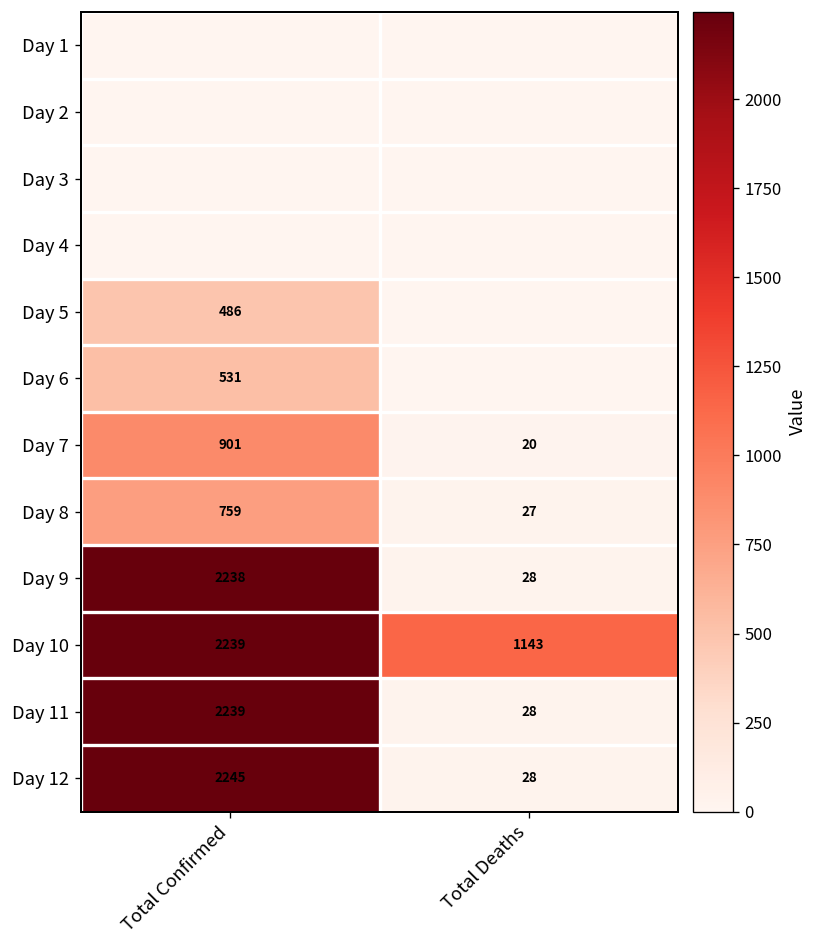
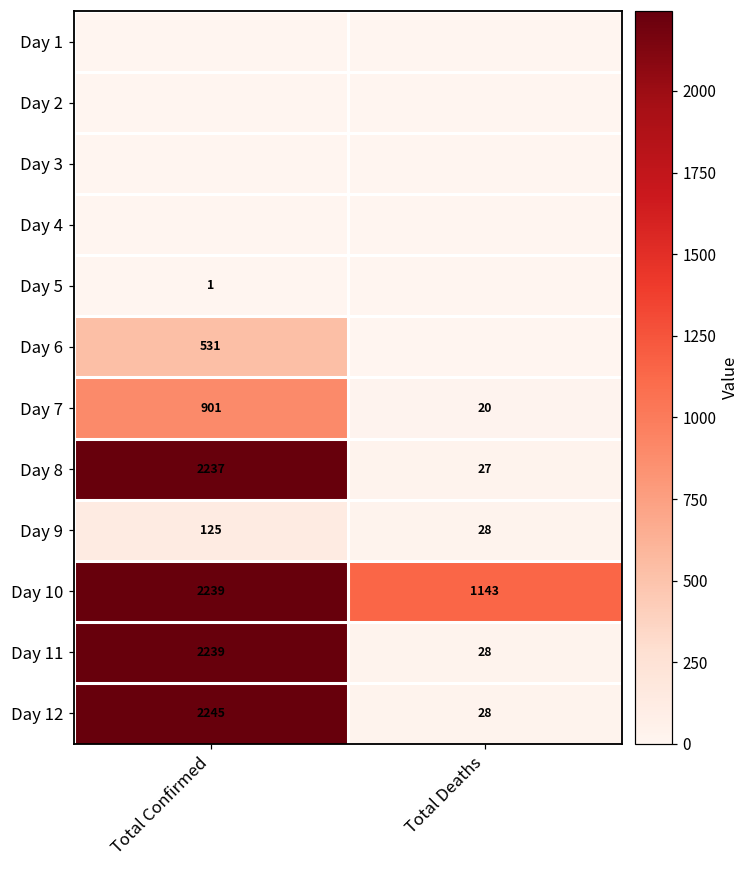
Day 5, Total Confirmed: 486 -> 1
Day 8, Total Confirmed: 759 -> 2237
Day 9, Total Confirmed: 2238 -> 125
